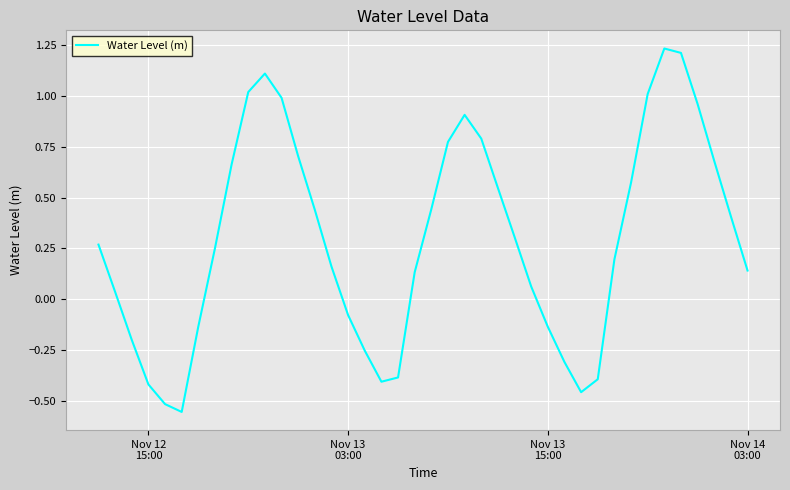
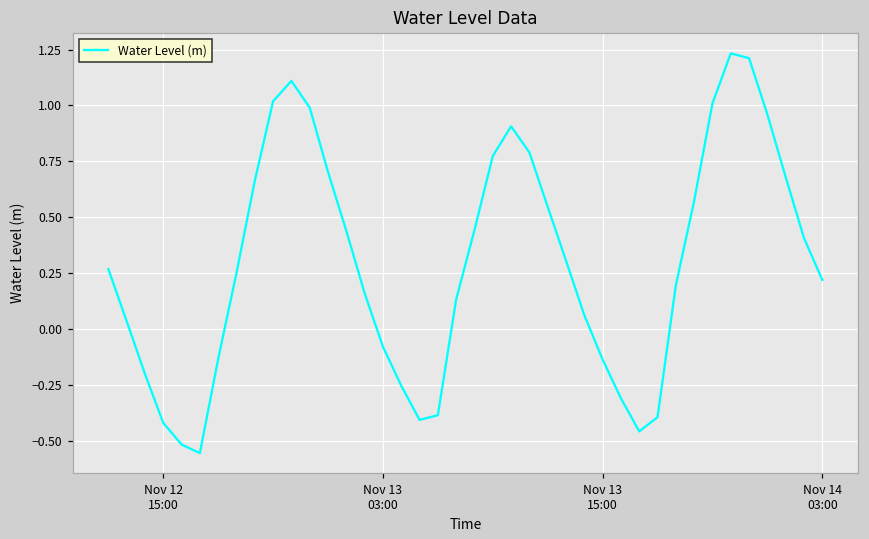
Nov 14 03:00: 0.14 -> 0.22
